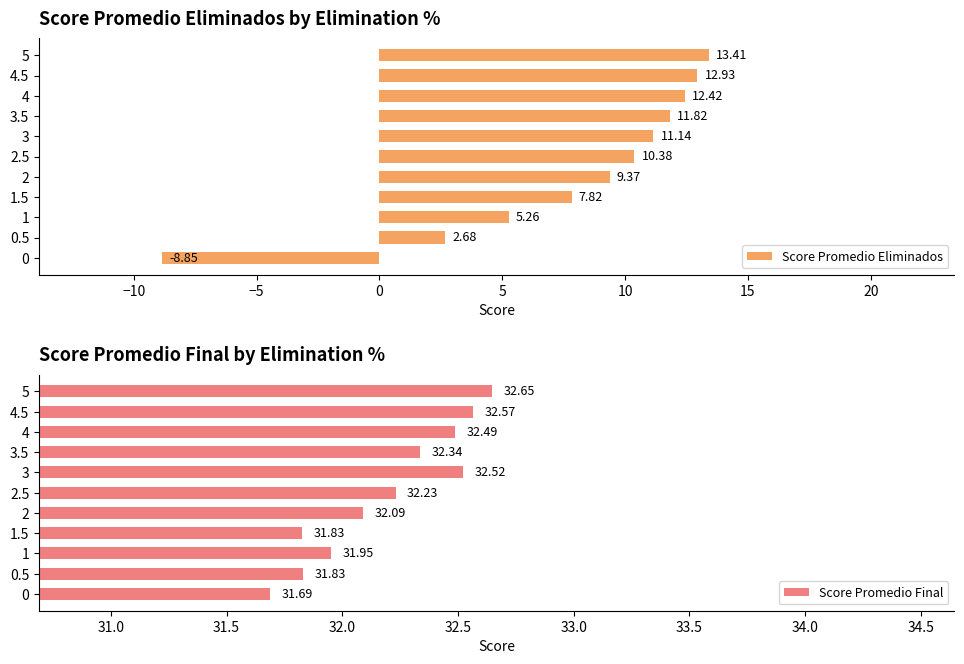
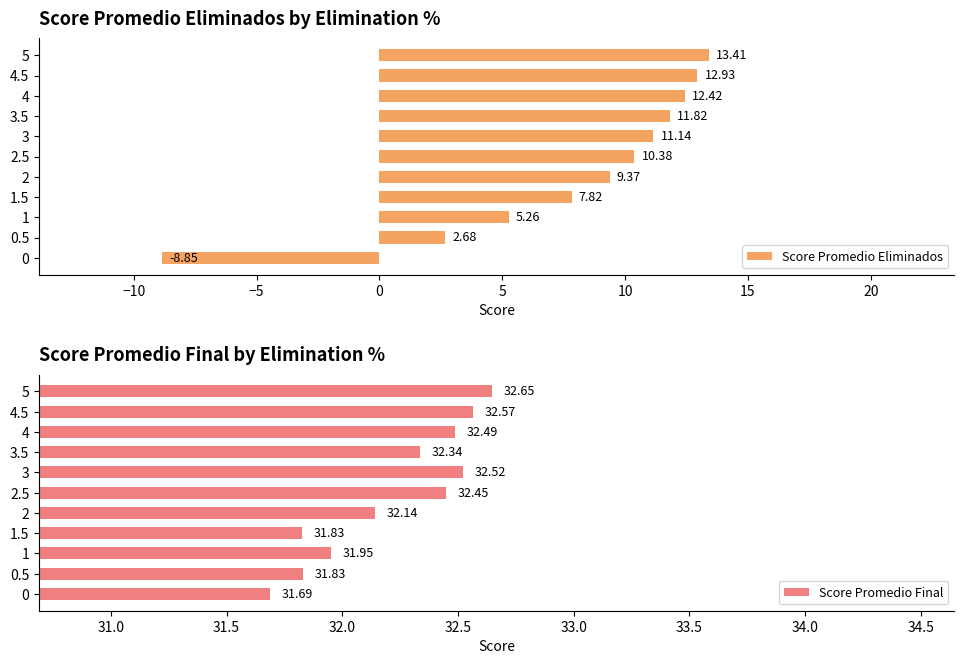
Score Promedio Final by Elimination %, 2.5: 32.23 -> 32.45
Score Promedio Final by Elimination %, 2: 32.09 -> 32.14
